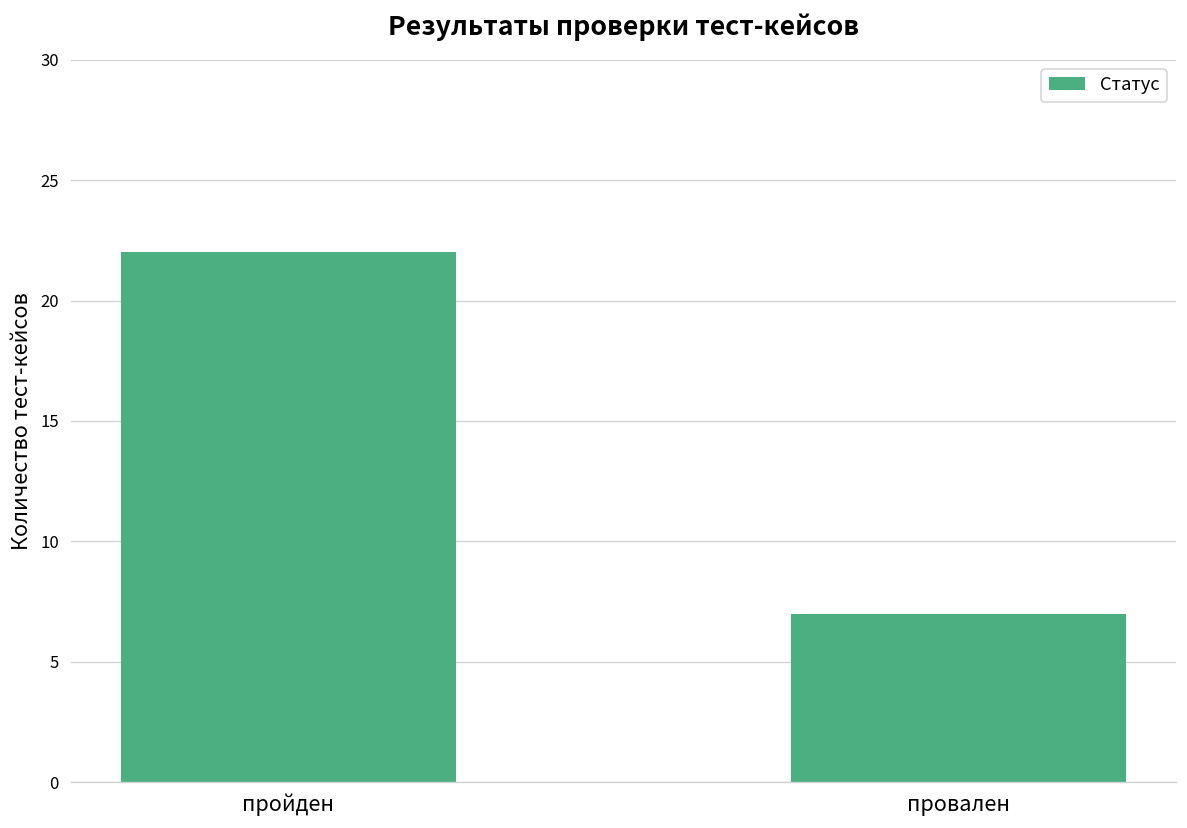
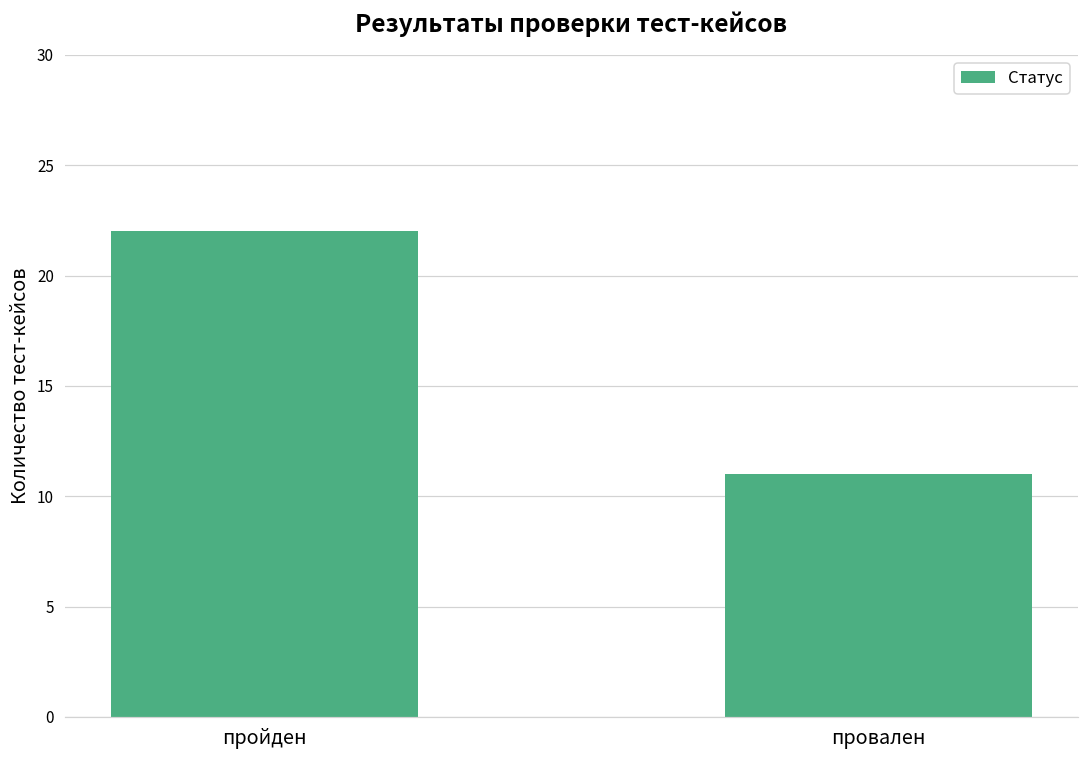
провален: 7 -> 11
